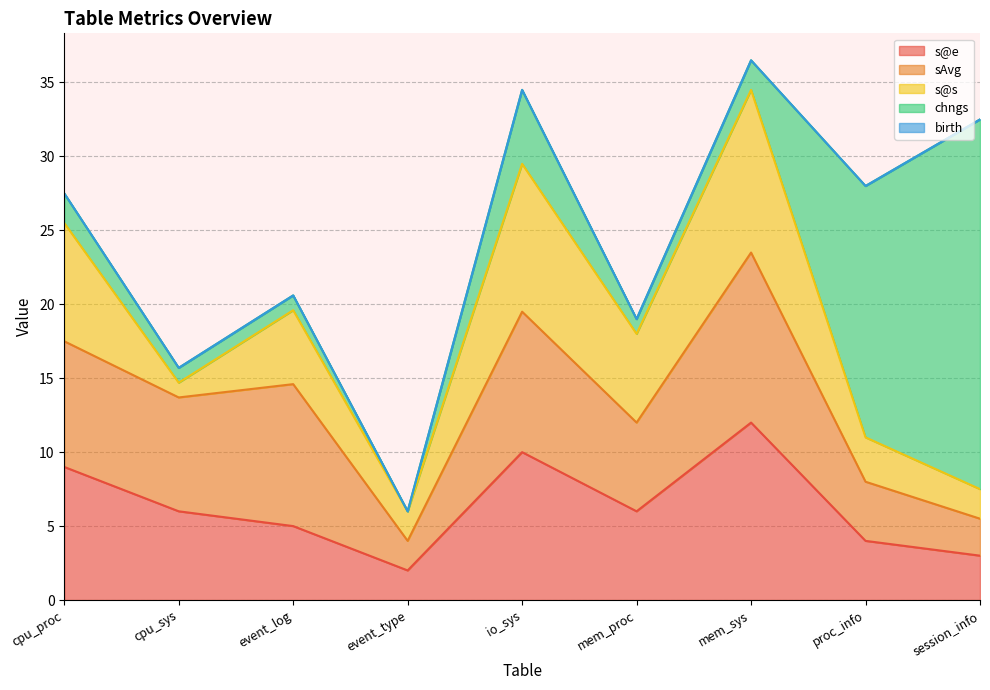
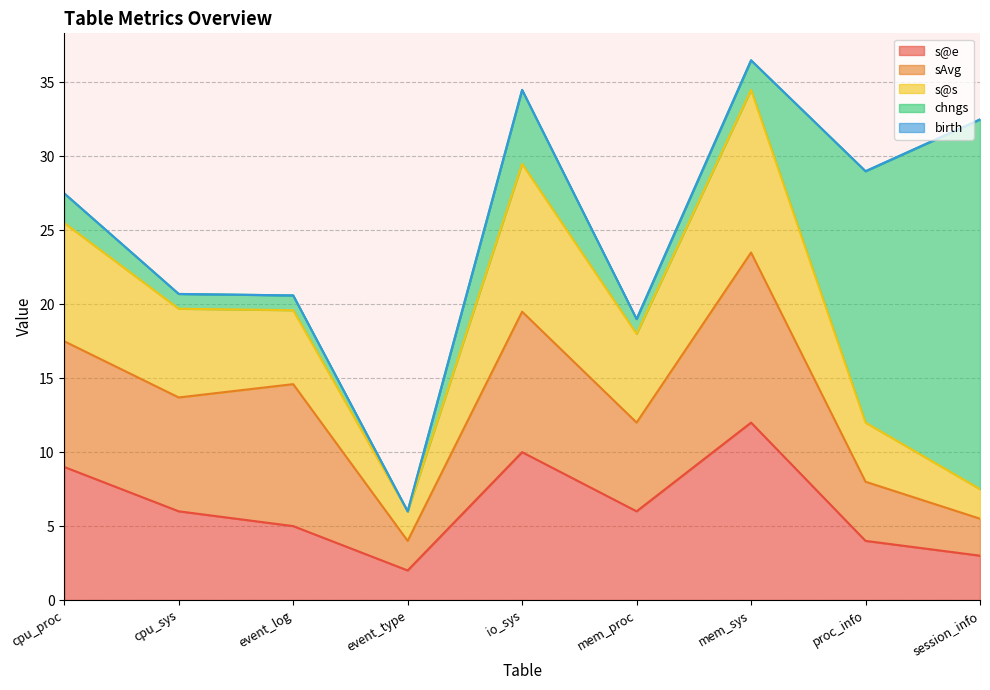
s@s, cpu_sys: 1 -> 6
s@s, proc_info: 3 -> 4
